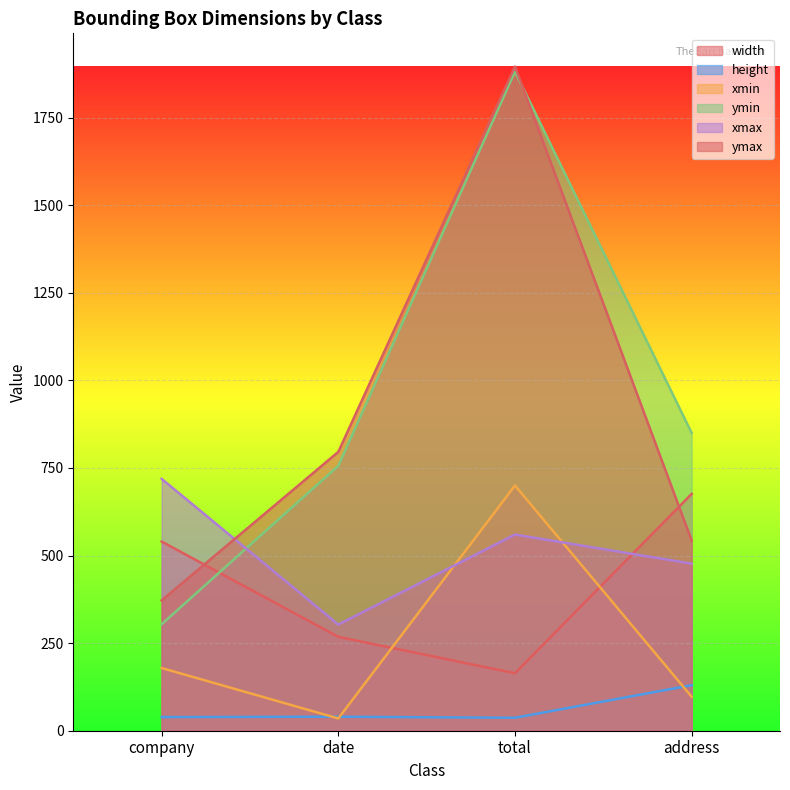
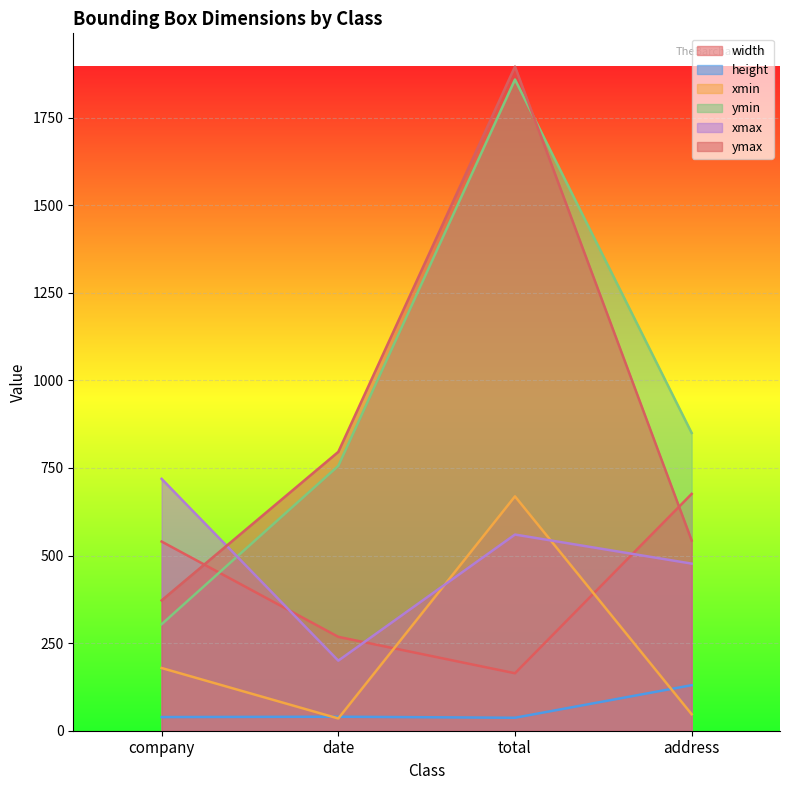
xmax, date: 300 -> 200
xmin, total: 700 -> 670
ymin, total: 1880 -> 1860
xmin, address: 100 -> 50
